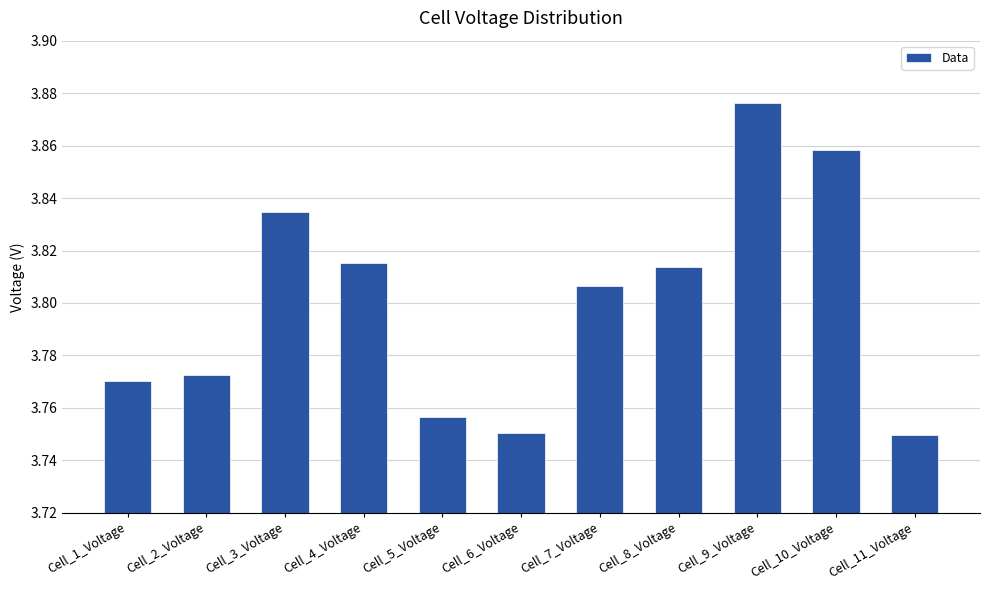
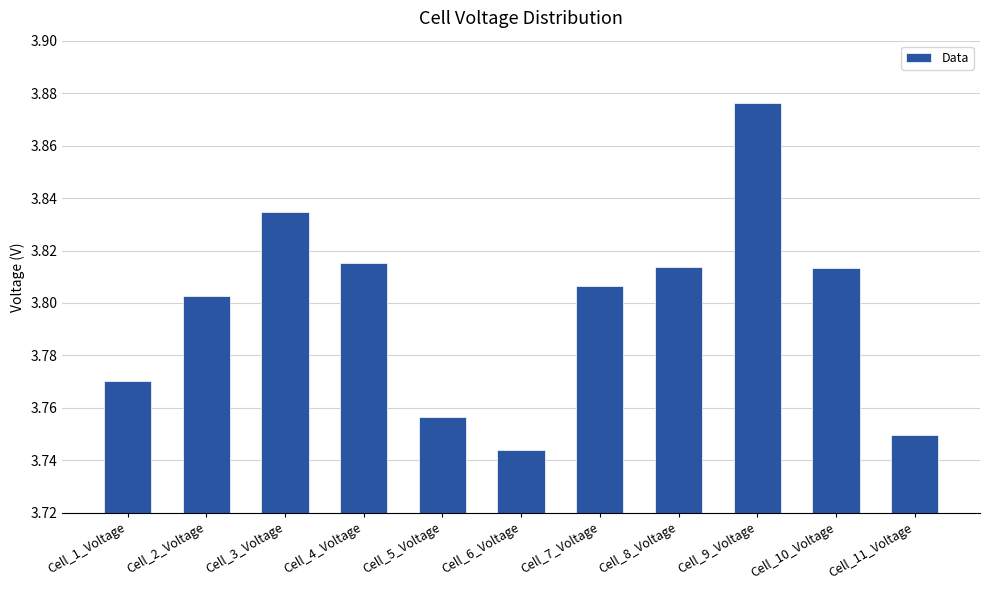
Cell_2_Voltage: 3.773 -> 3.803
Cell_6_Voltage: 3.751 -> 3.744
Cell_10_Voltage: 3.858 -> 3.813
